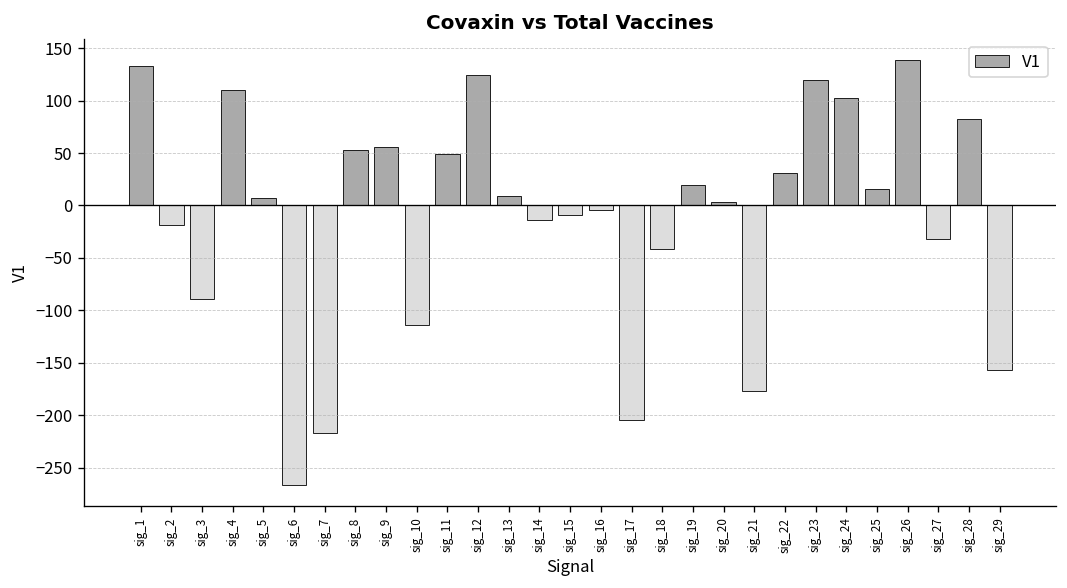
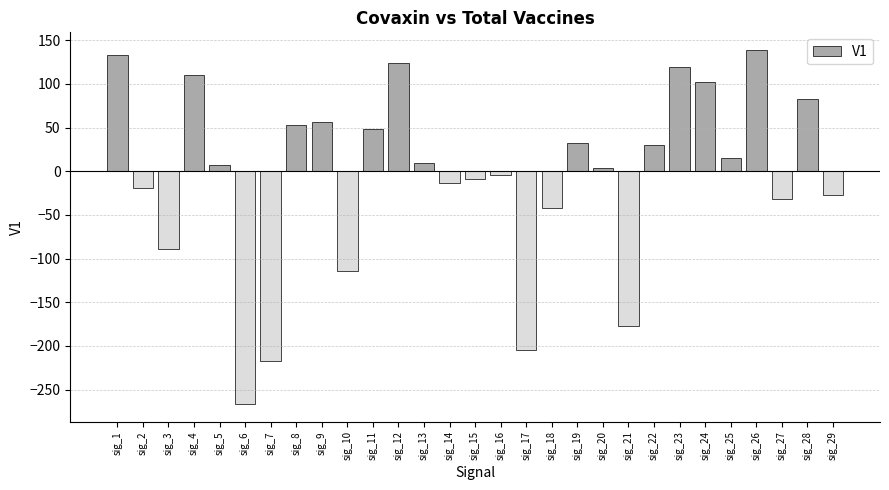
sig_19: 20 -> 30
sig_29: -160 -> -30
